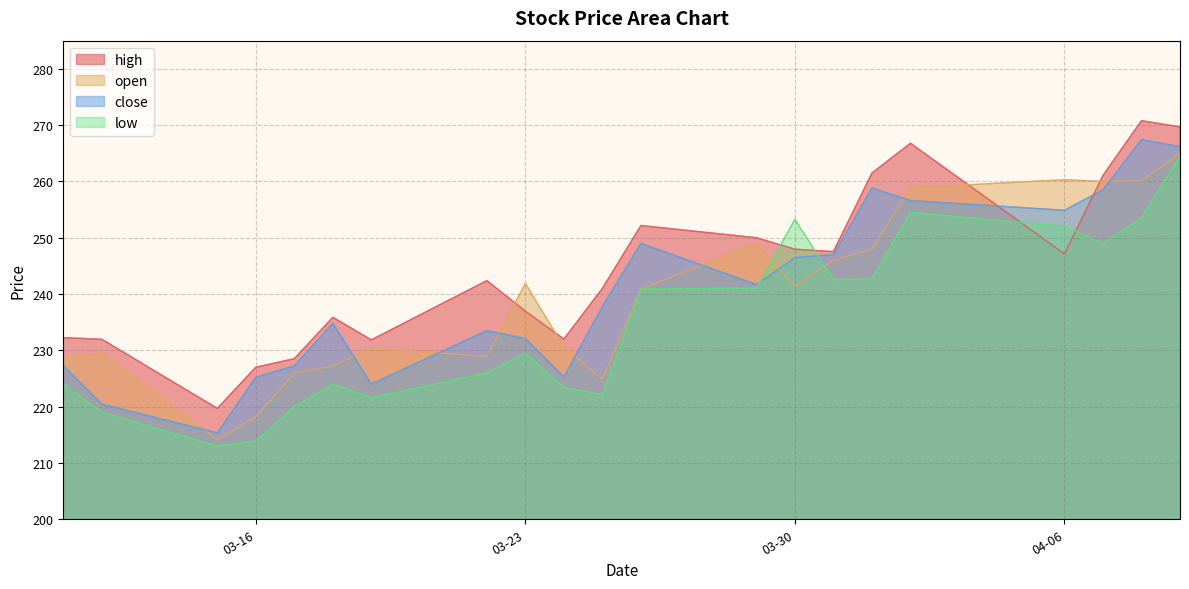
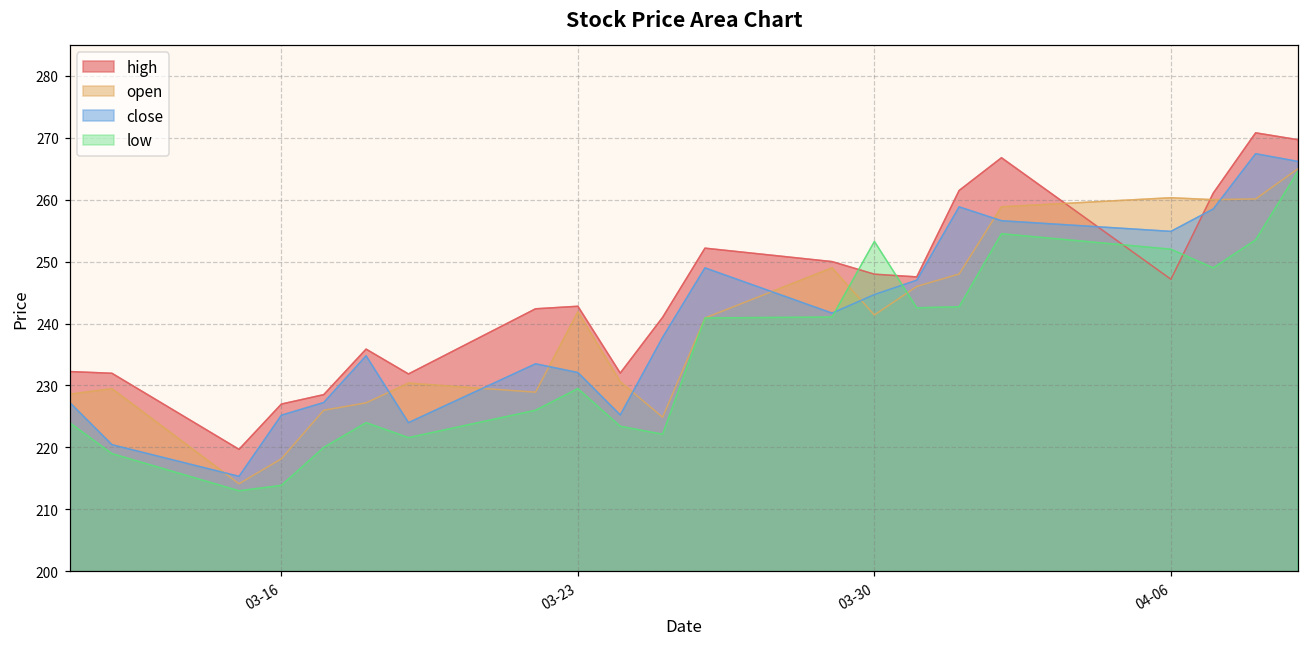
high, 03-23: 237 -> 243
close, 03-30: 246 -> 245
